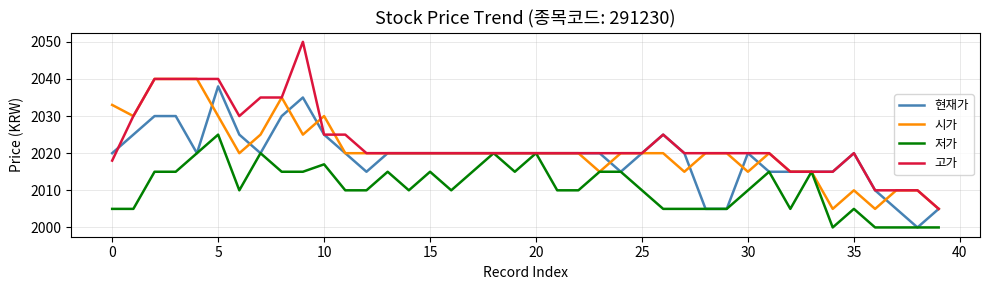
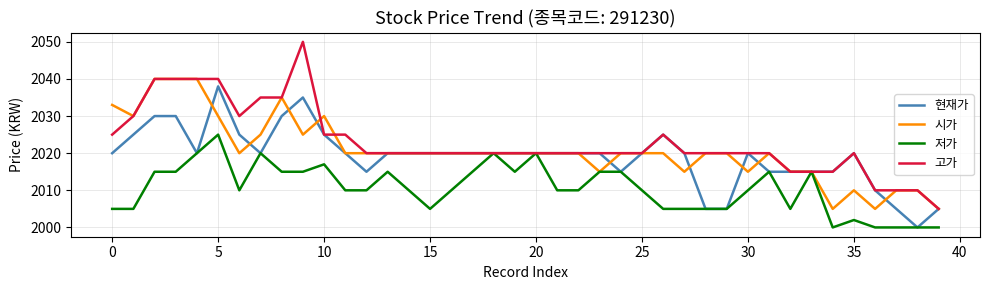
고가, 0: 2018 -> 2025
저가, 15: 2015 -> 2005
저가, 35: 2005 -> 2002
